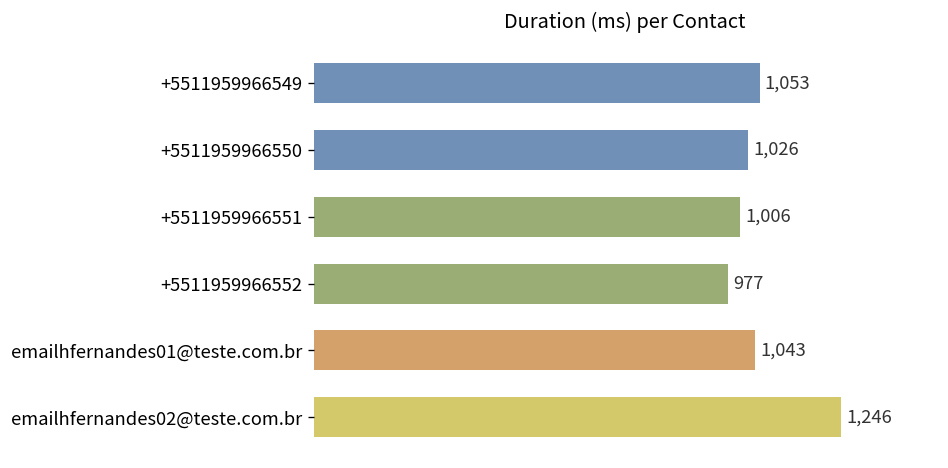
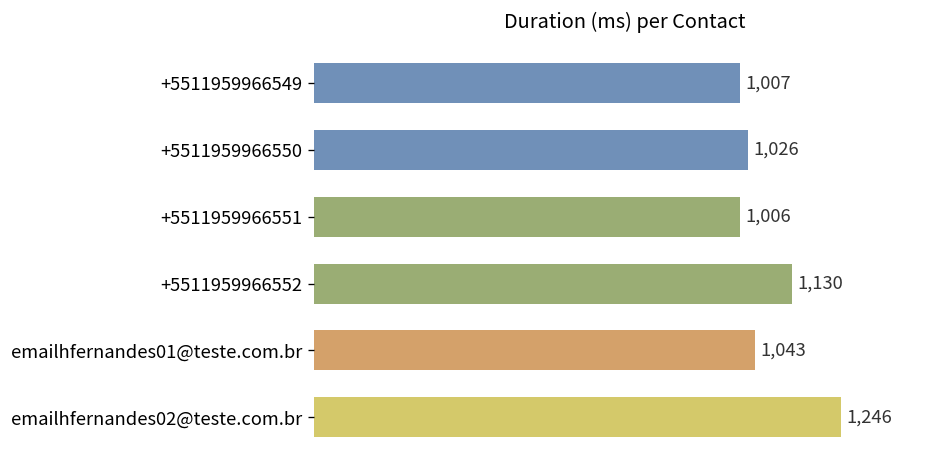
+5511959966549: 1,053 -> 1,007
+5511959966552: 977 -> 1,130
